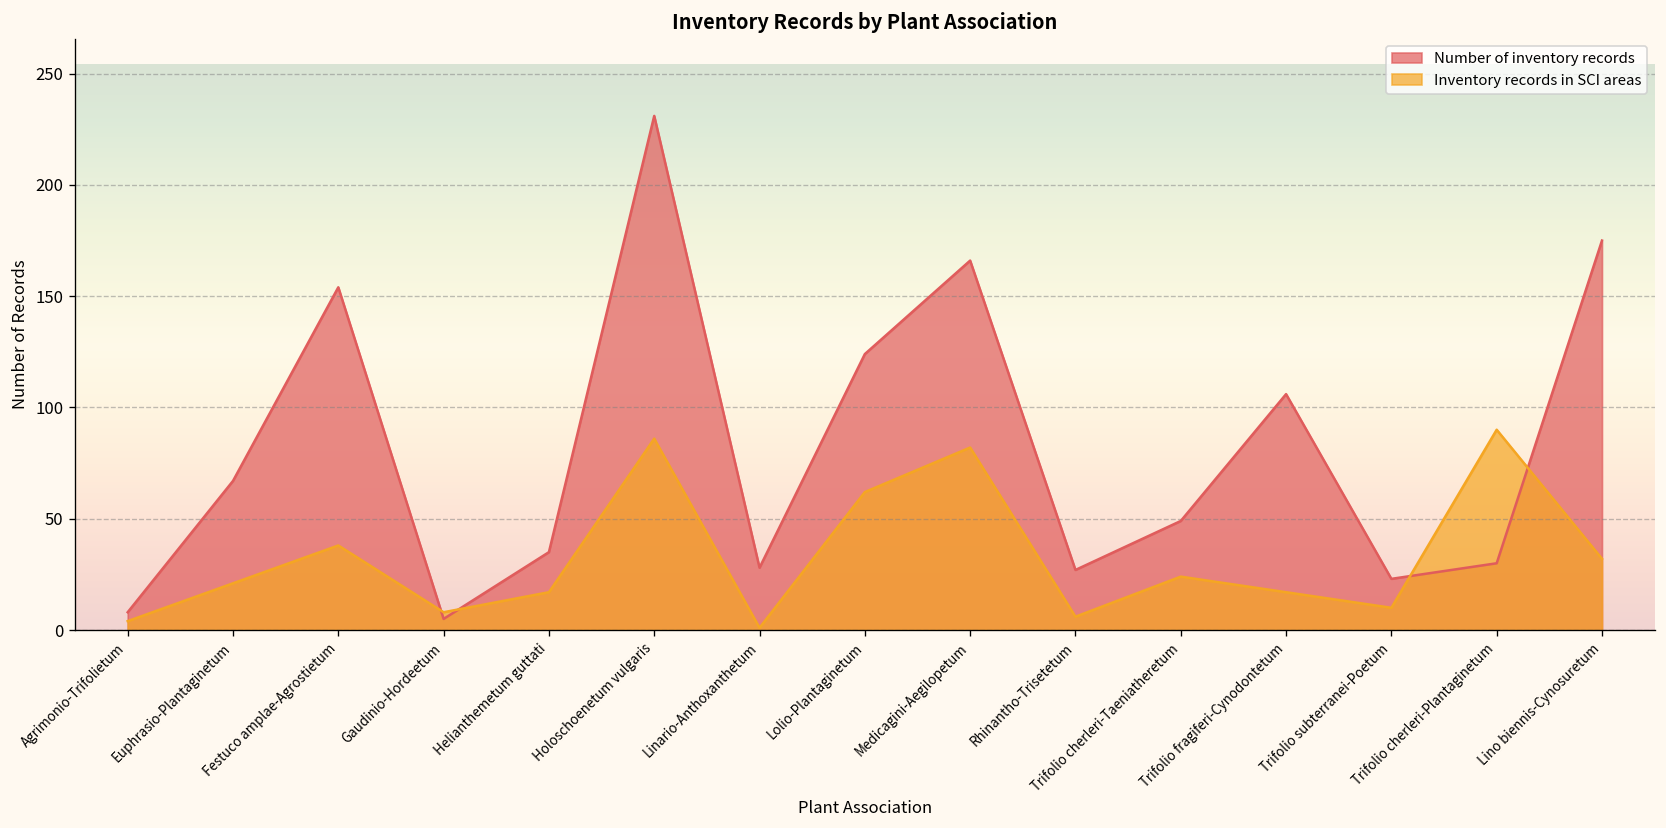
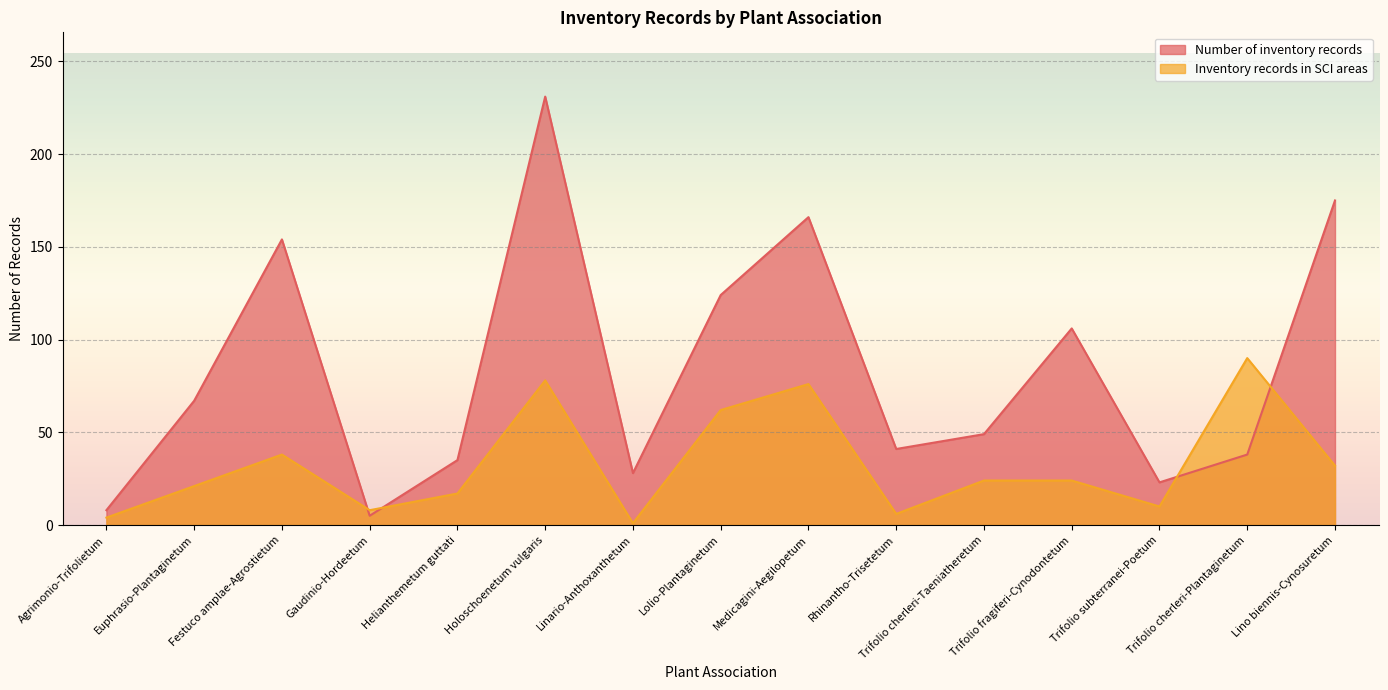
Inventory records in SCI areas, Holoschoenetum vulgaris: 86 -> 78
Inventory records in SCI areas, Medicagini-Aegilopetum: 82 -> 76
Number of inventory records, Rhinantho-Trisetetum: 27 -> 41
Inventory records in SCI areas, Trifolio fragiferi-Cynodontetum: 17 -> 24
Number of inventory records, Trifolio cherleri-Plantaginetum: 30 -> 38
